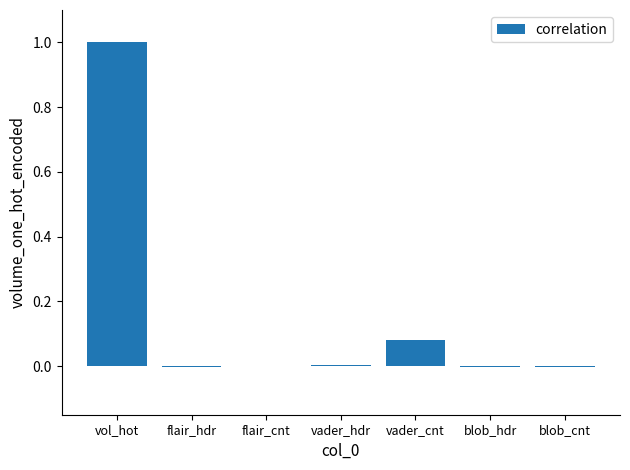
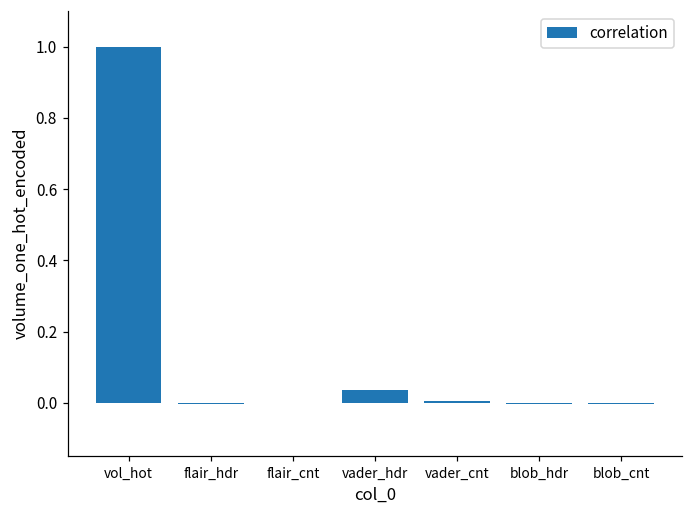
vader_hdr: 0.00 -> 0.04
vader_cnt: 0.08 -> 0.00
